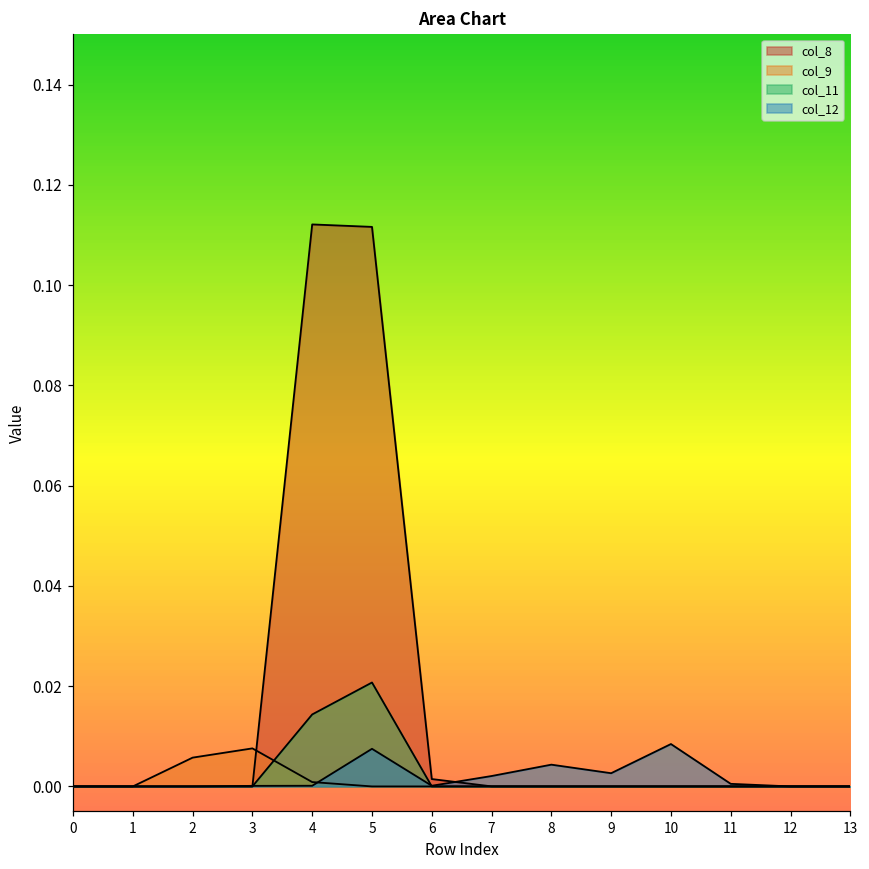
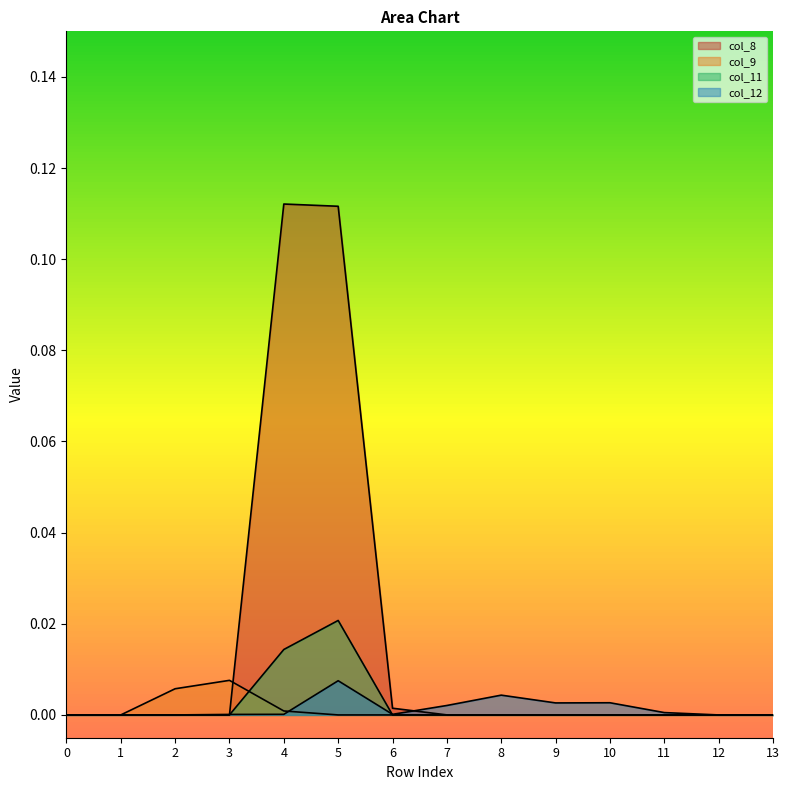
col_12, 10: 0.008 -> 0.003
